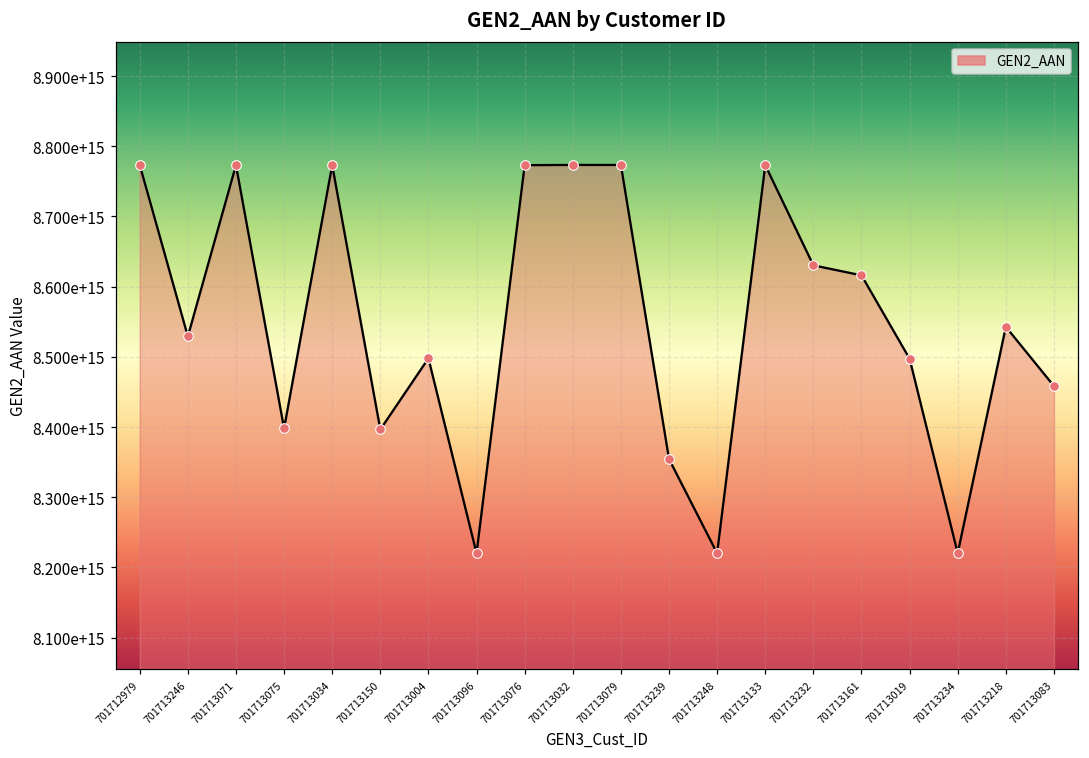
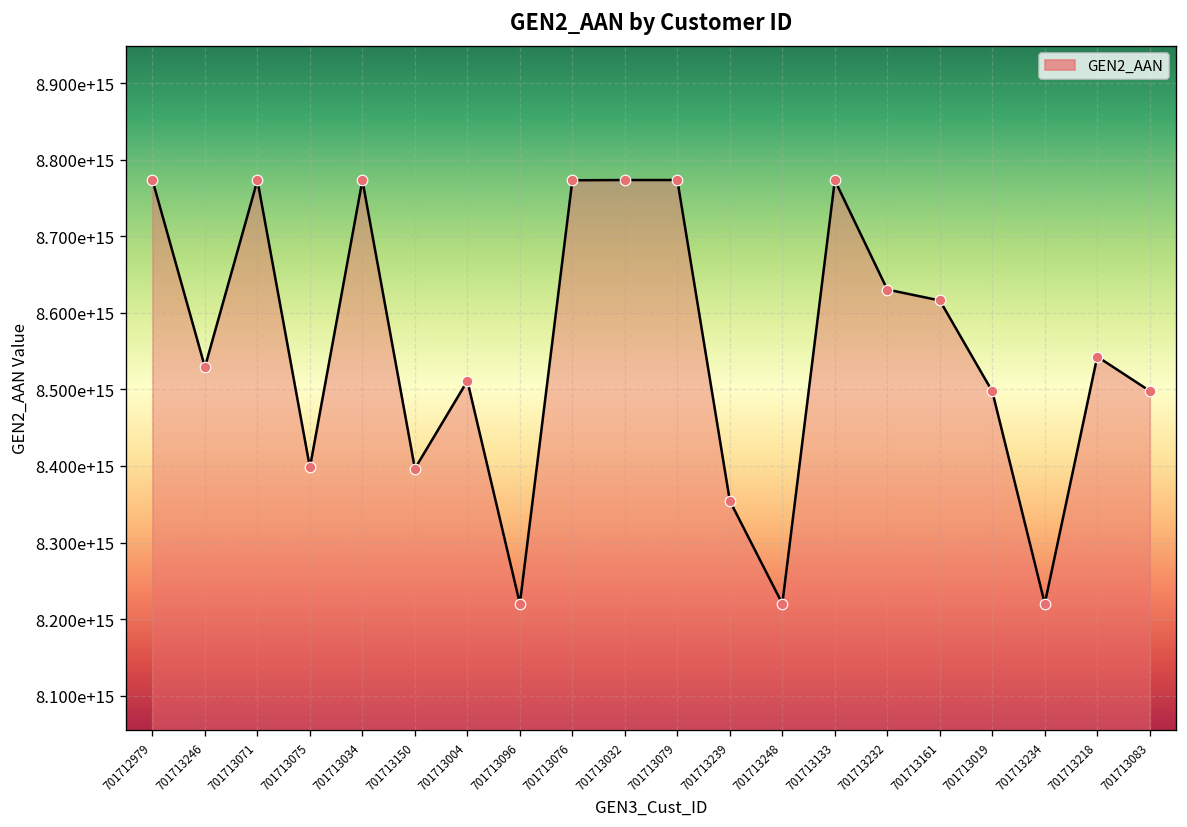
701713004: 8500000000000000 -> 8510000000000000
701713083: 8460000000000000 -> 8500000000000000
